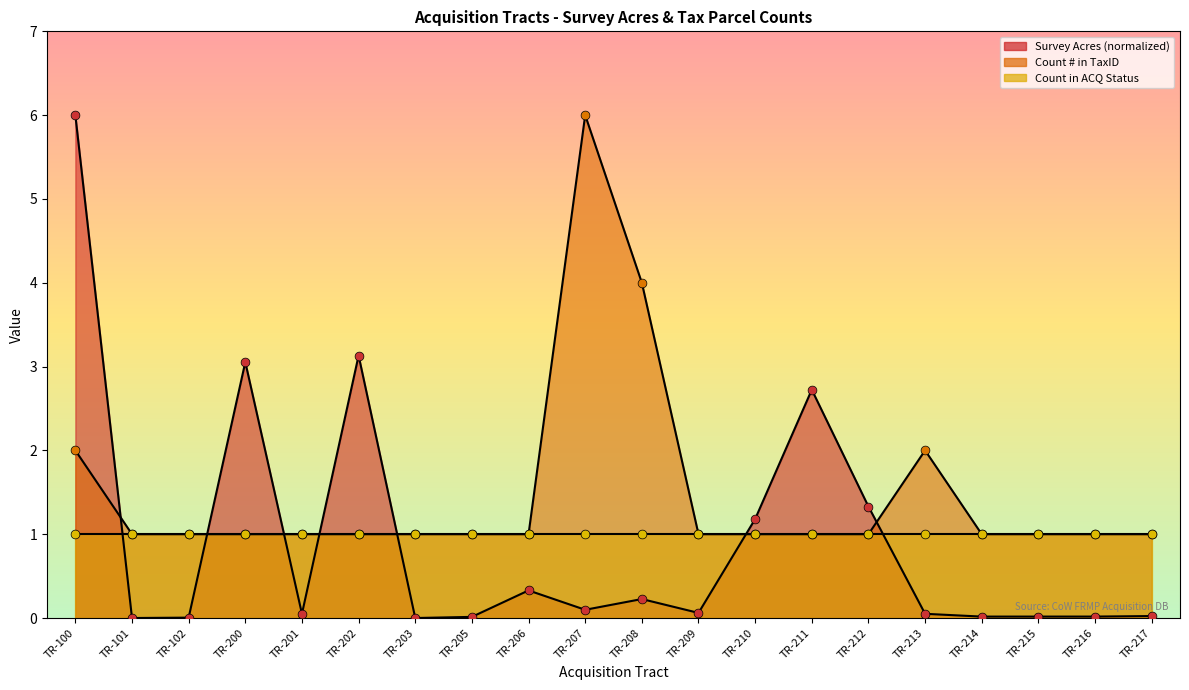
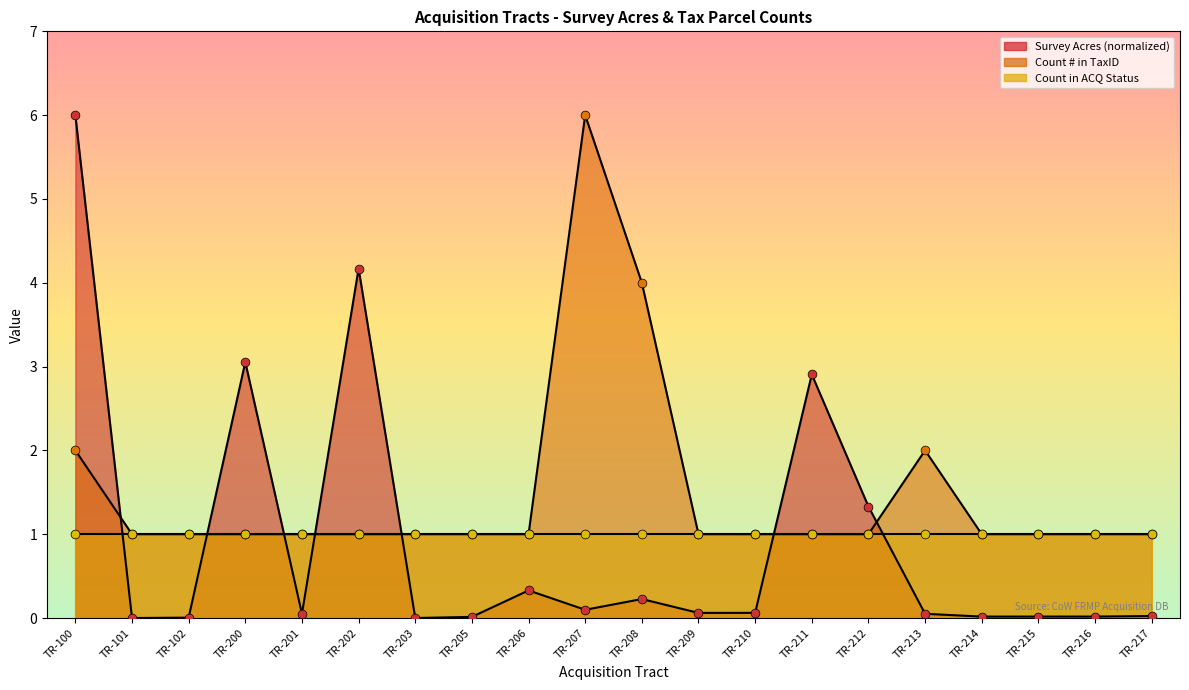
Survey Acres (normalized), TR-202: 3.1 -> 4.2
Survey Acres (normalized), TR-210: 1.2 -> 0.1
Survey Acres (normalized), TR-211: 2.7 -> 2.9
